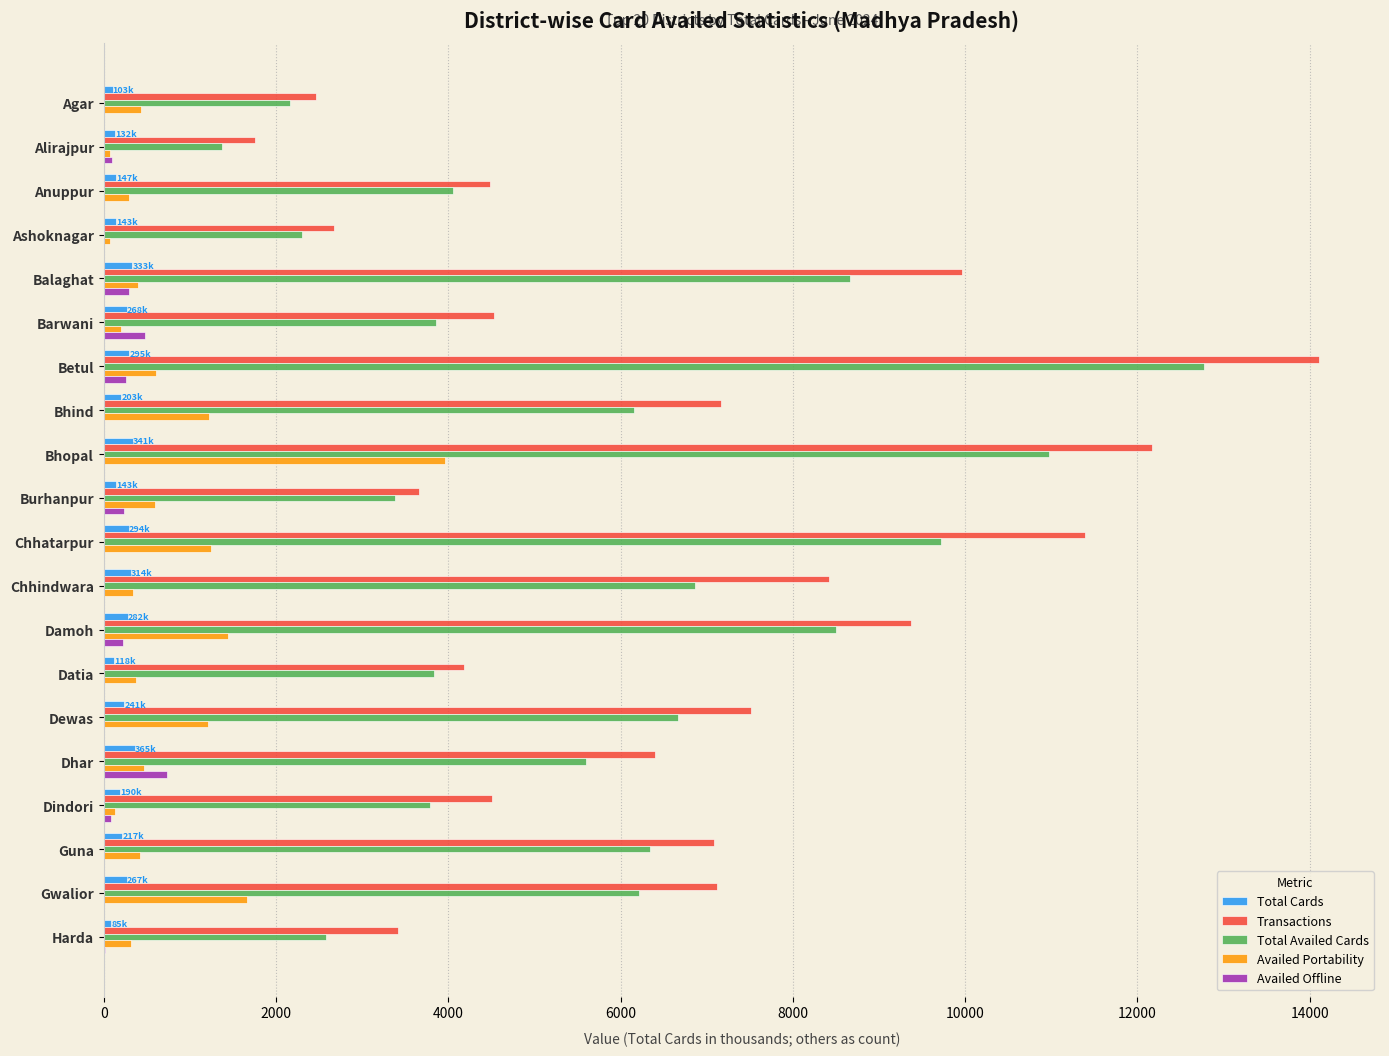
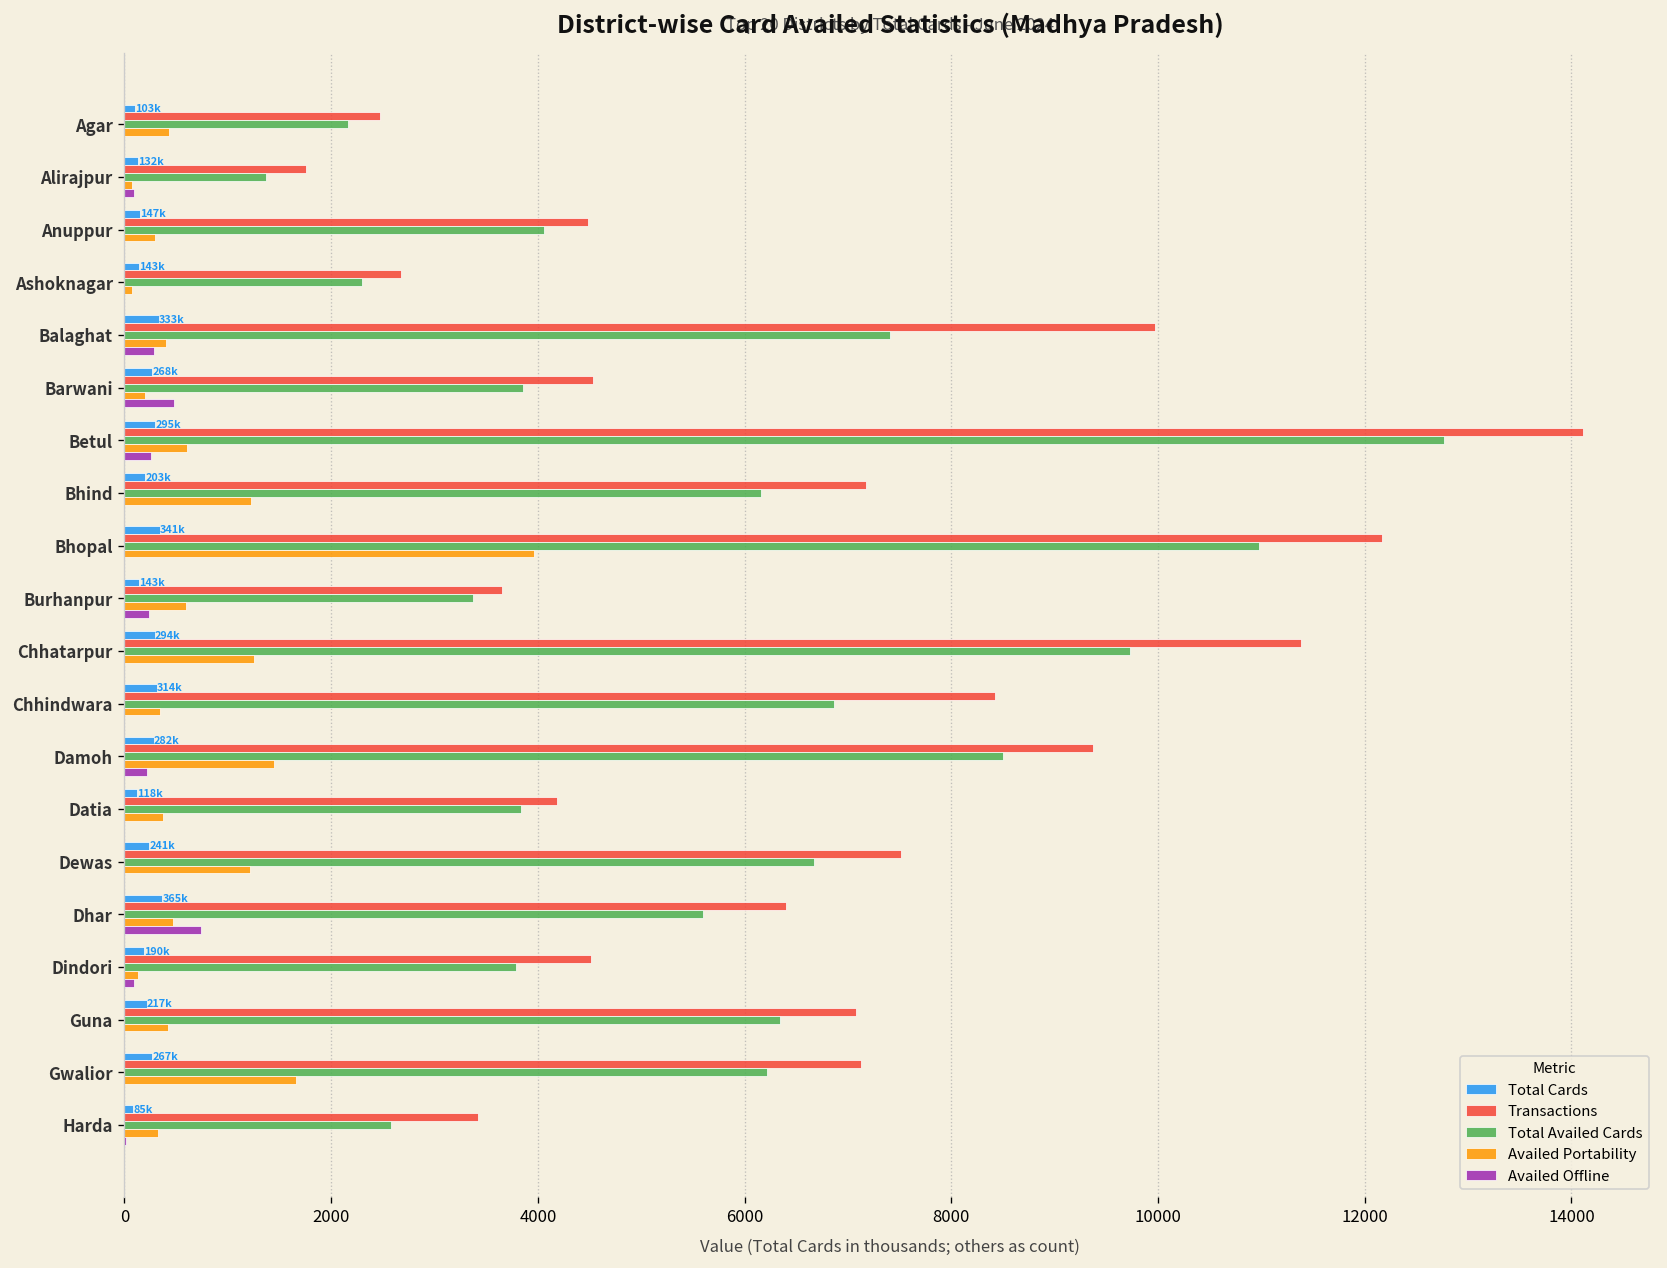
Total Availed Cards, Balaghat: 8700 -> 7400
